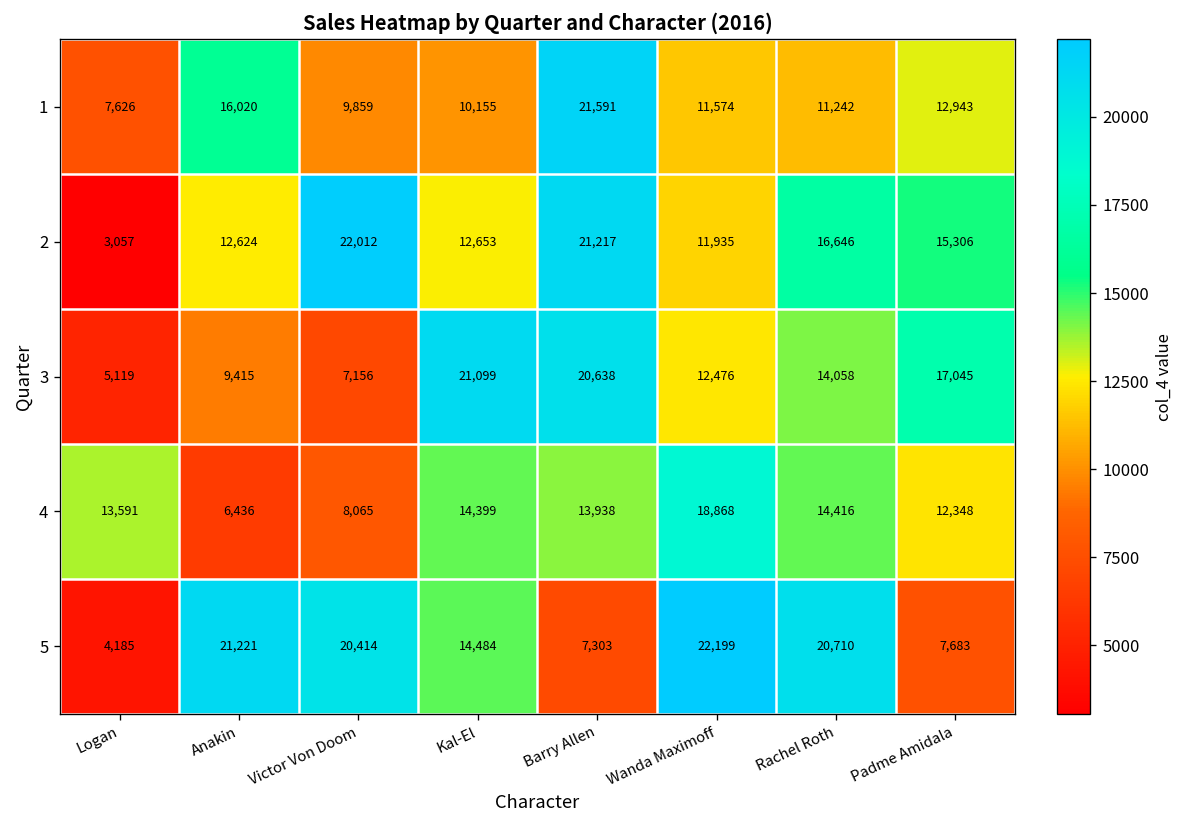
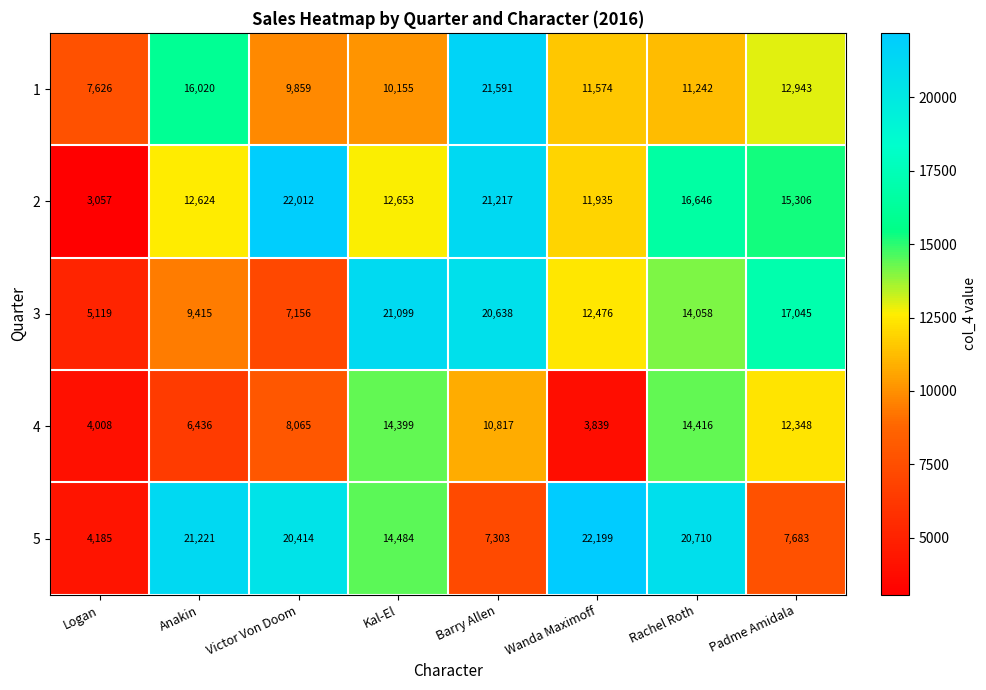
4, Logan: 13,591 -> 4,008
4, Barry Allen: 13,938 -> 10,817
4, Wanda Maximoff: 18,868 -> 3,839
